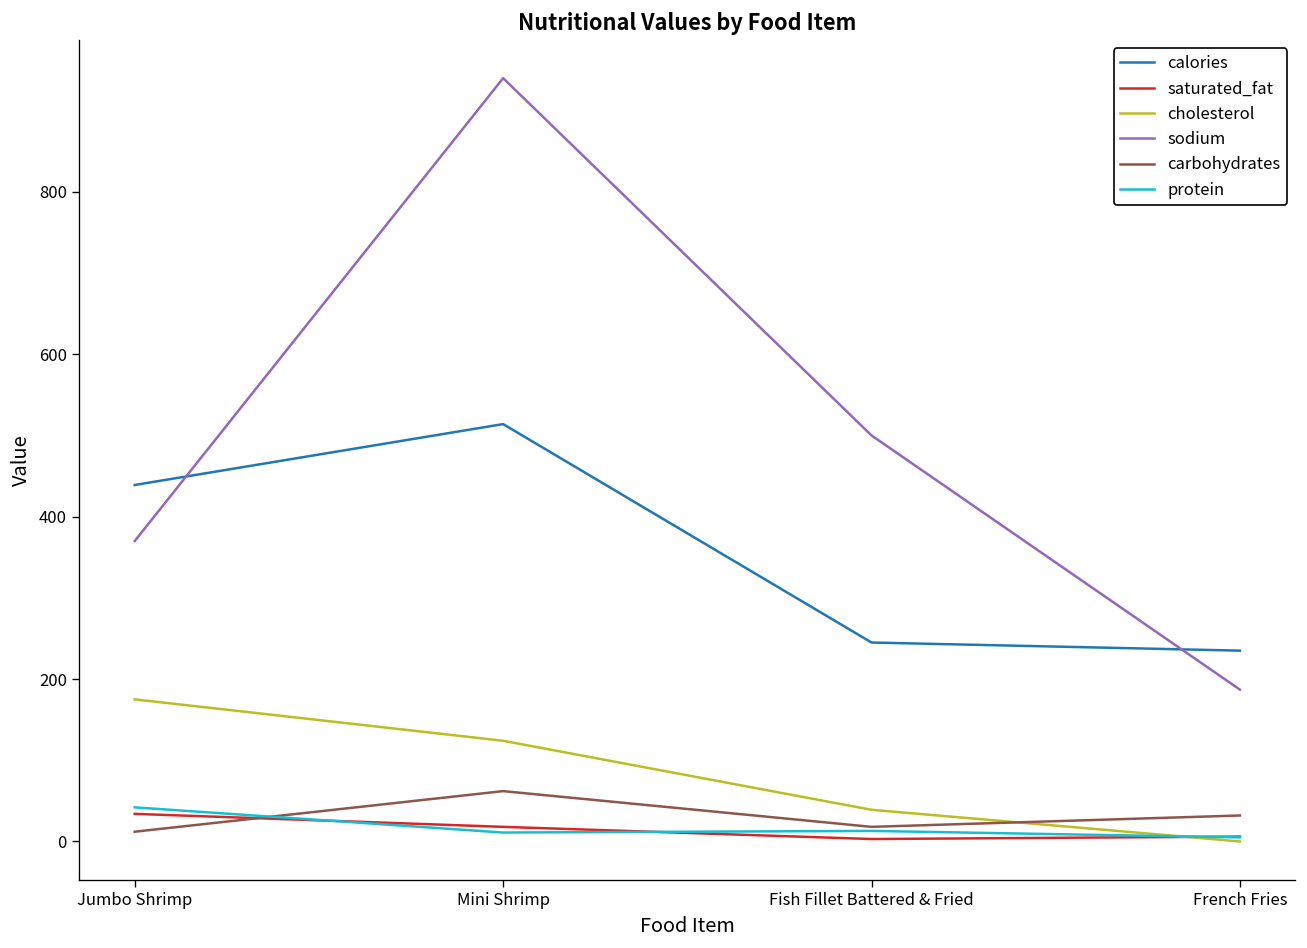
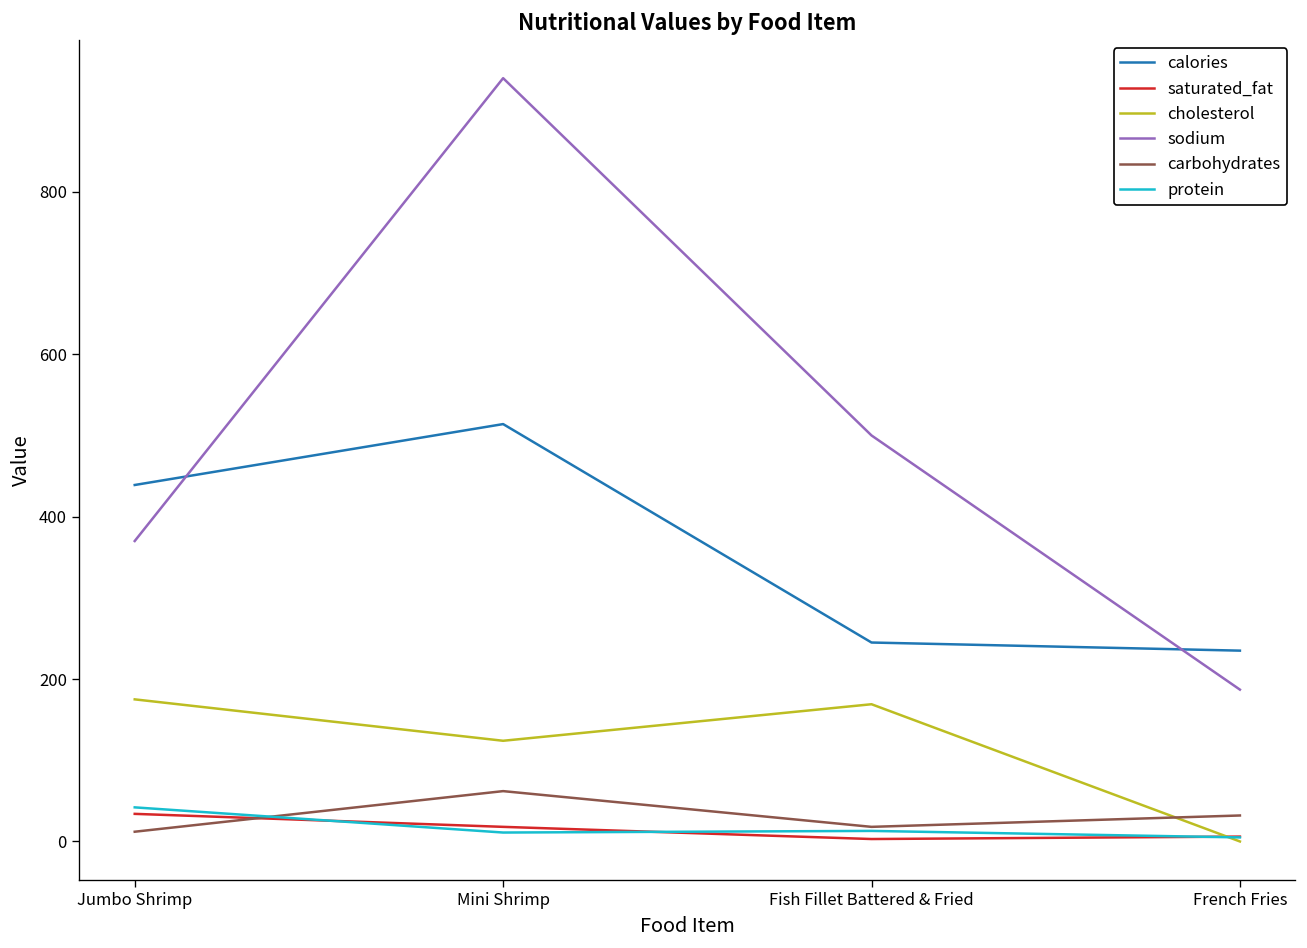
cholesterol, Fish Fillet Battered & Fried: 40 -> 170
